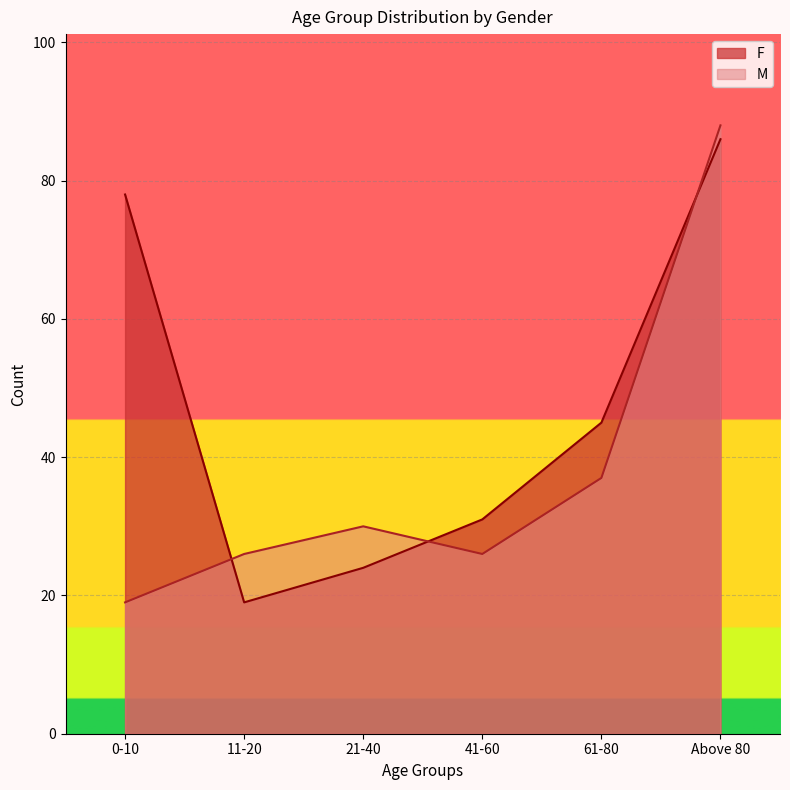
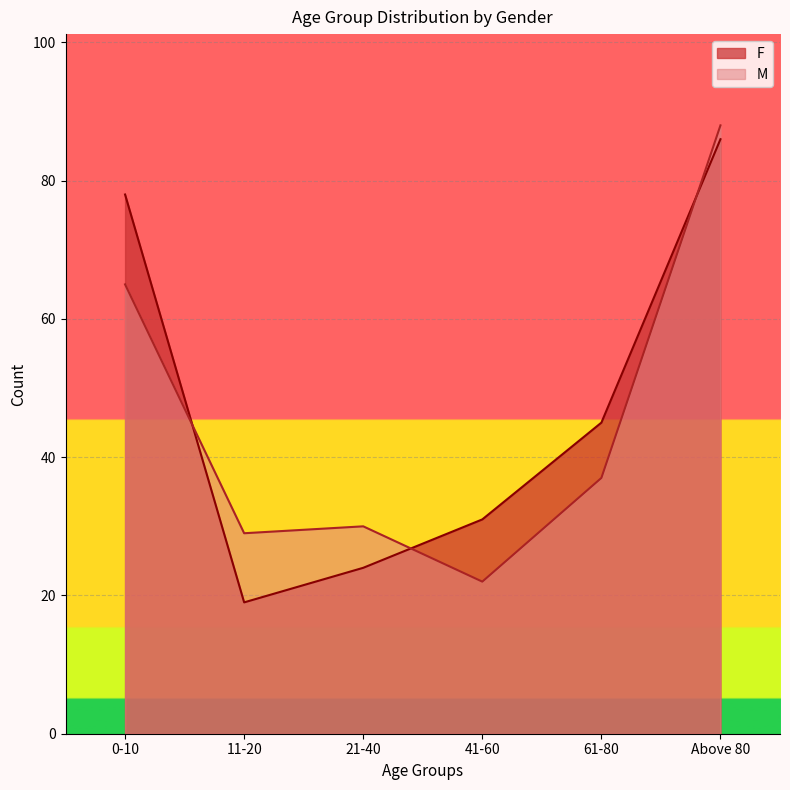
M, 0-10: 19 -> 65
M, 11-20: 26 -> 29
M, 41-60: 26 -> 22
